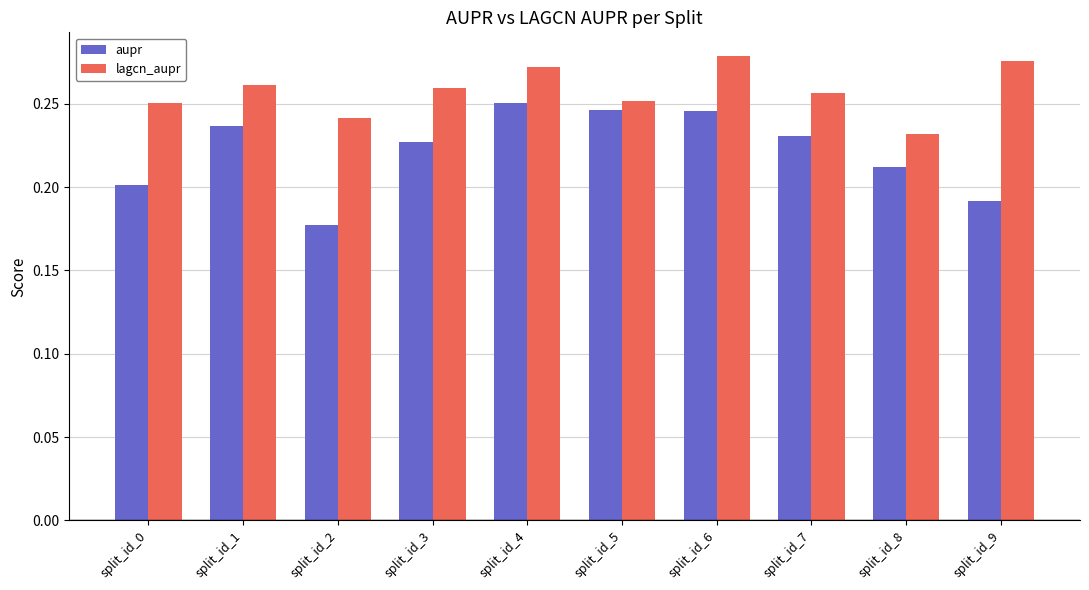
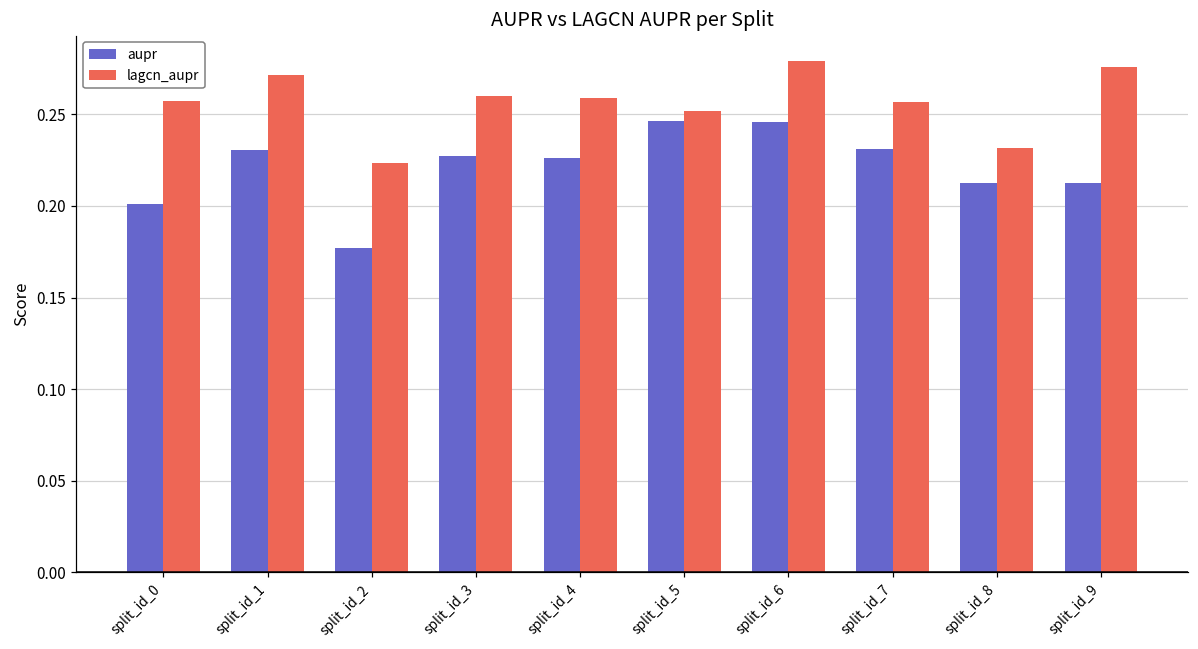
lagcn_aupr, split_id_0: 0.251 -> 0.257
aupr, split_id_1: 0.237 -> 0.230
lagcn_aupr, split_id_1: 0.261 -> 0.271
lagcn_aupr, split_id_2: 0.241 -> 0.224
aupr, split_id_4: 0.250 -> 0.226
lagcn_aupr, split_id_4: 0.272 -> 0.259
aupr, split_id_9: 0.192 -> 0.212
